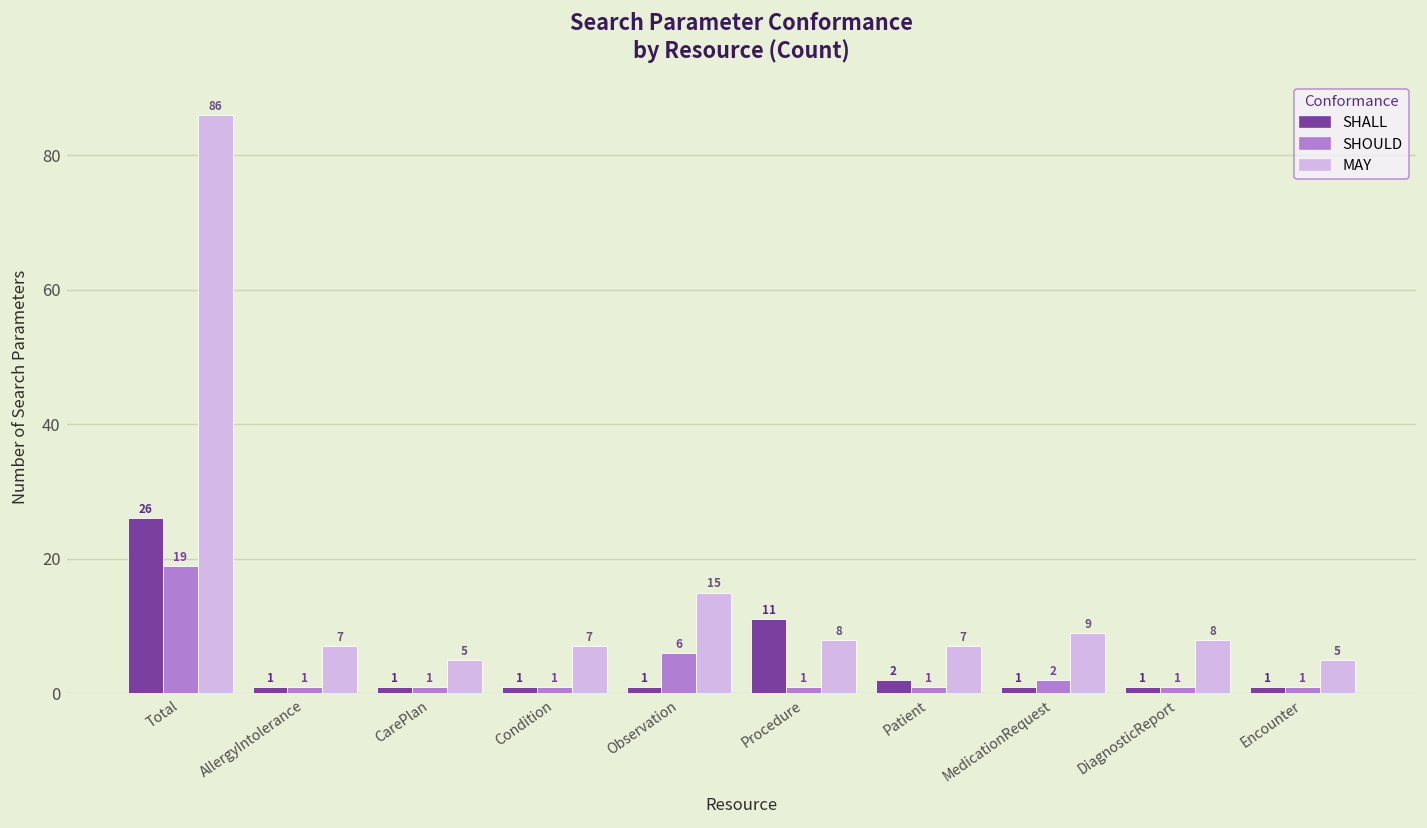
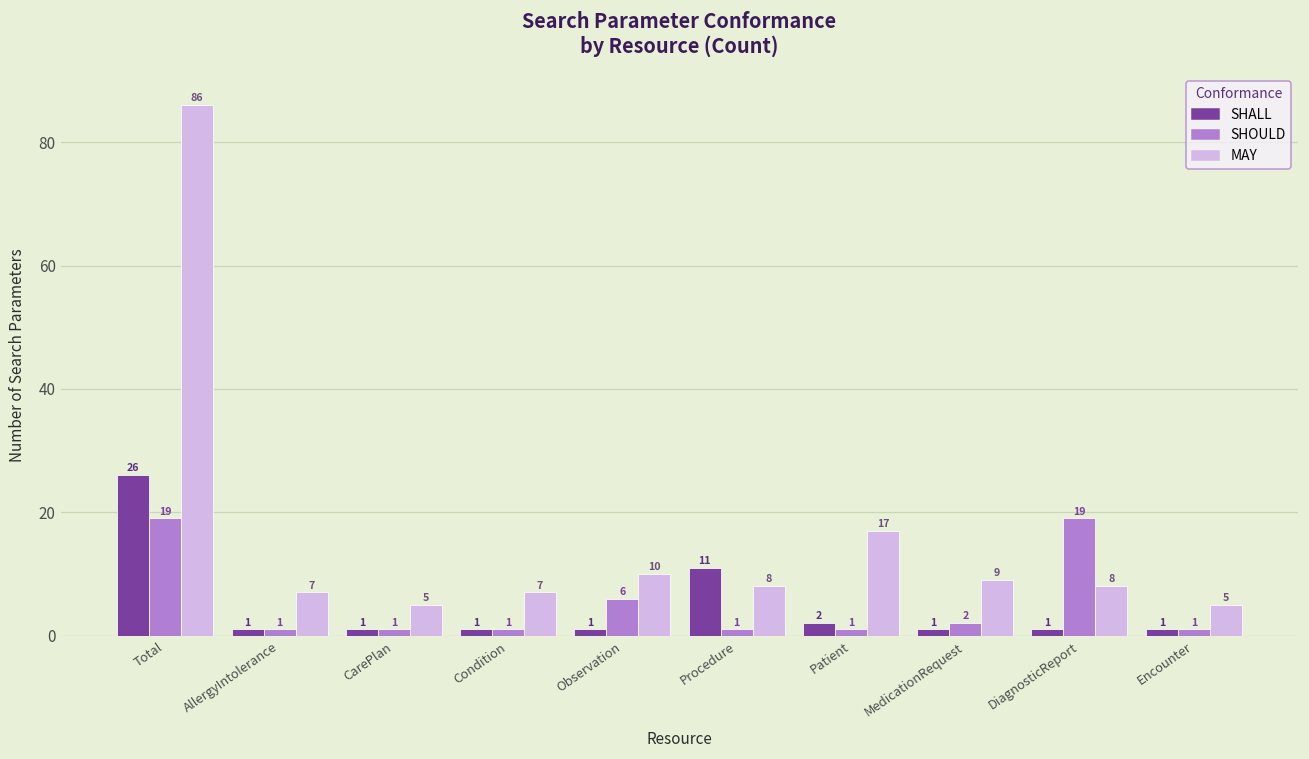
MAY, Observation: 15 -> 10
MAY, Patient: 7 -> 17
SHOULD, DiagnosticReport: 1 -> 19
